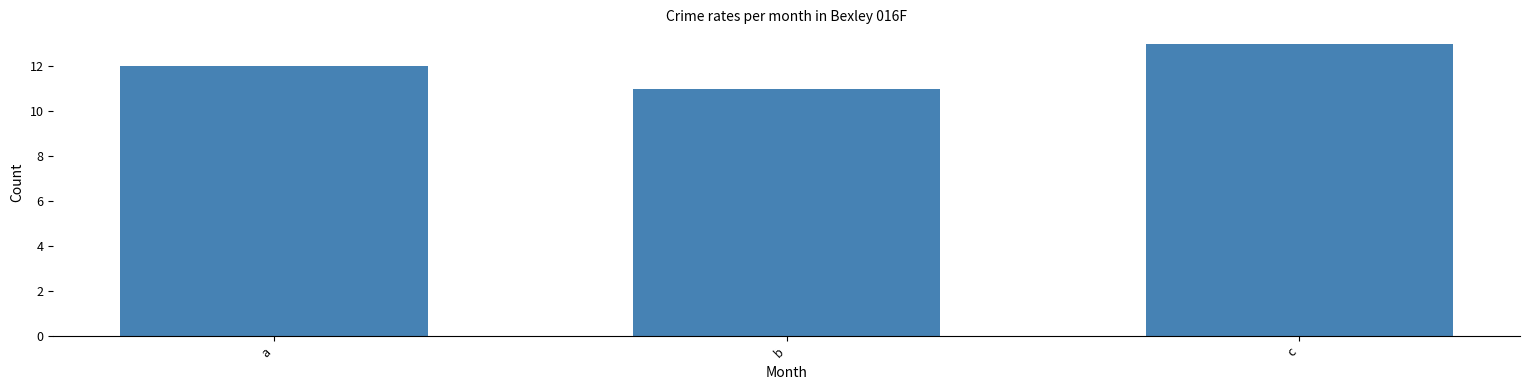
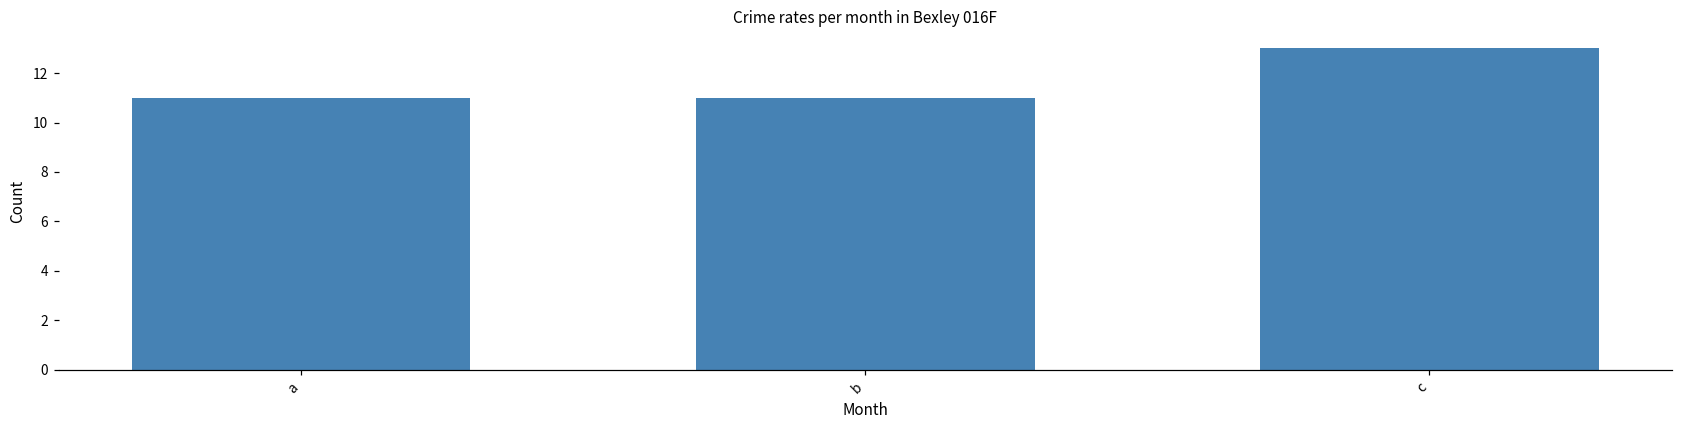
a: 12 -> 11
